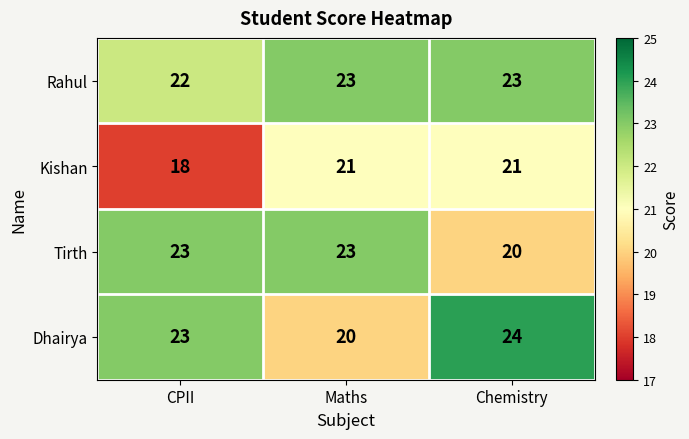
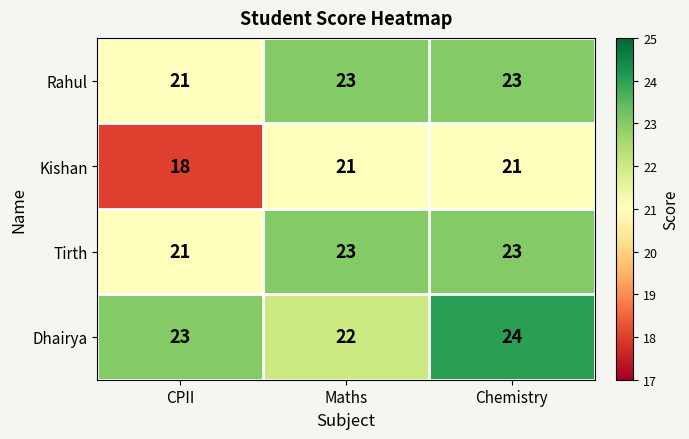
Rahul, CPII: 22 -> 21
Tirth, CPII: 23 -> 21
Tirth, Chemistry: 20 -> 23
Dhairya, Maths: 20 -> 22
